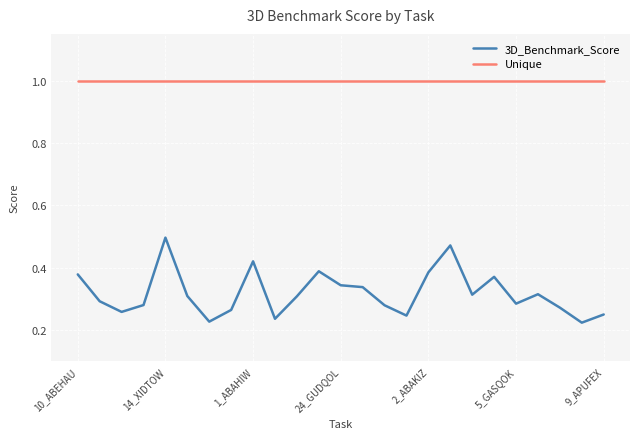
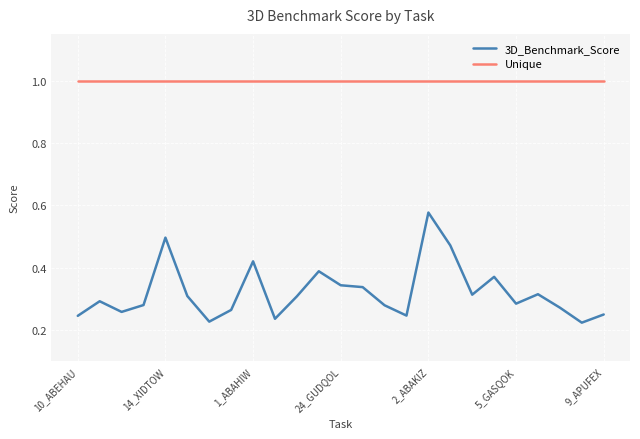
3D_Benchmark_Score, 10_ABEHAU: 0.38 -> 0.25
3D_Benchmark_Score, 2_ABAKIZ: 0.39 -> 0.58
